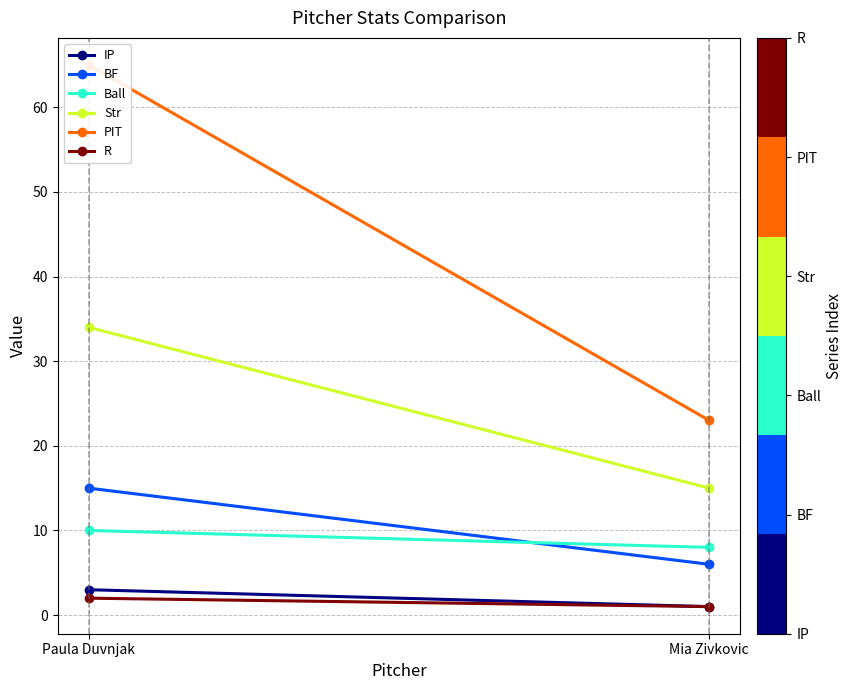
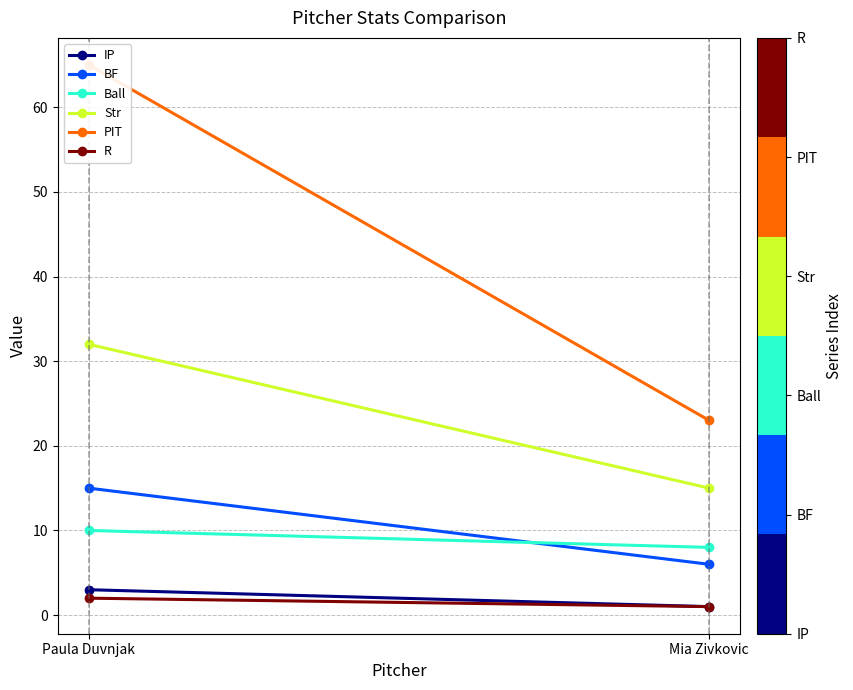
Str, Paula Duvnjak: 34 -> 32
